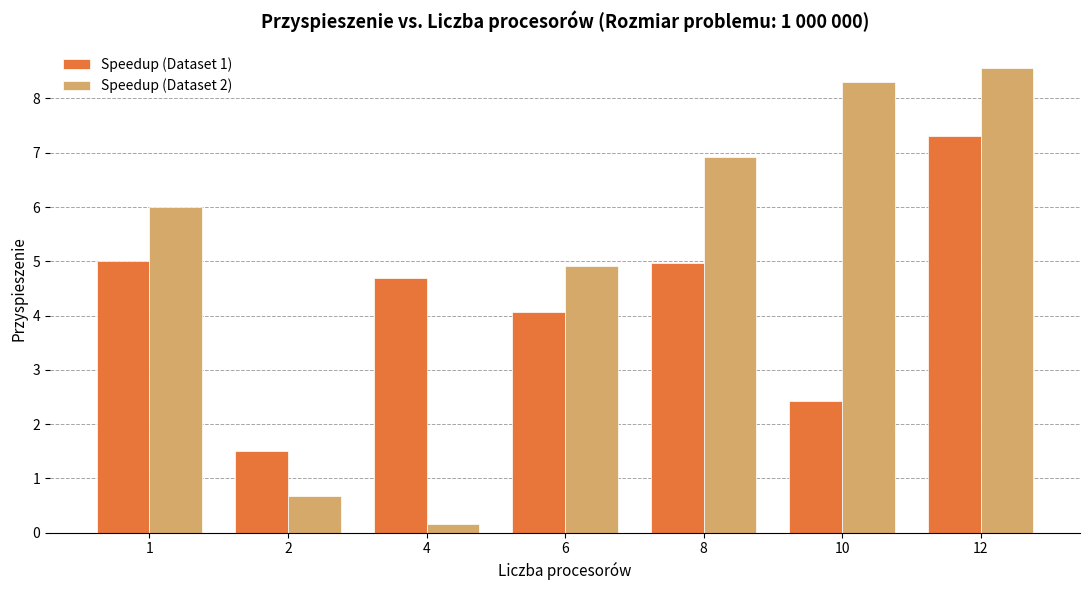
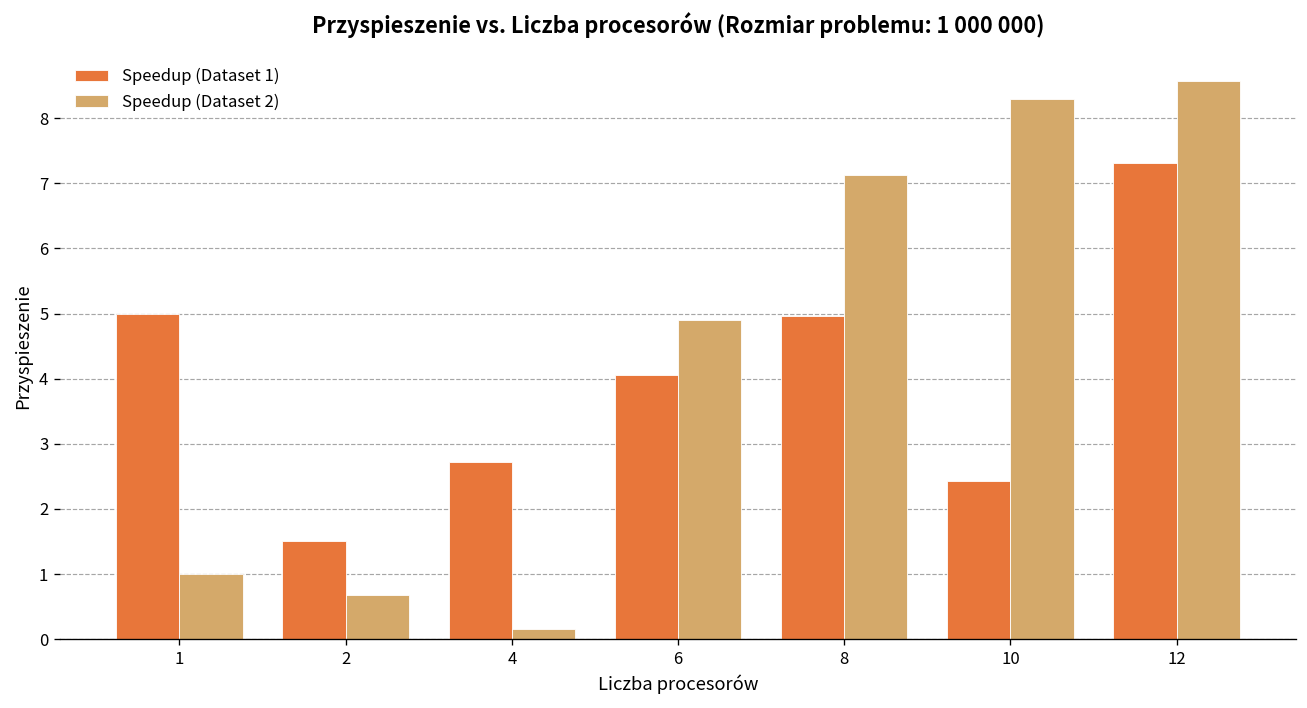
Speedup (Dataset 2), 1: 6 -> 1
Speedup (Dataset 1), 4: 4.7 -> 2.7
Speedup (Dataset 2), 8: 6.9 -> 7.1
